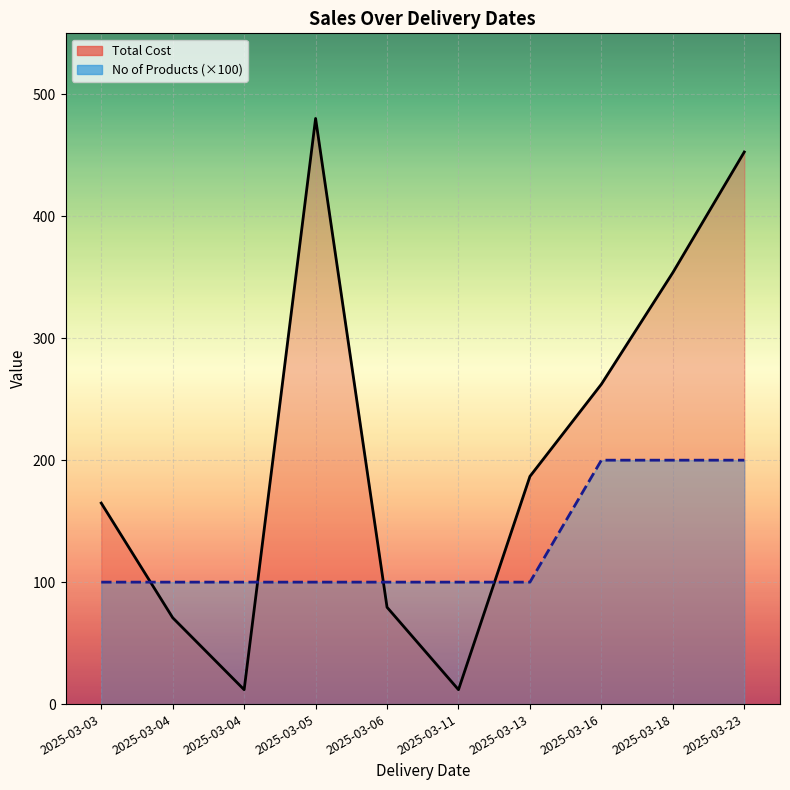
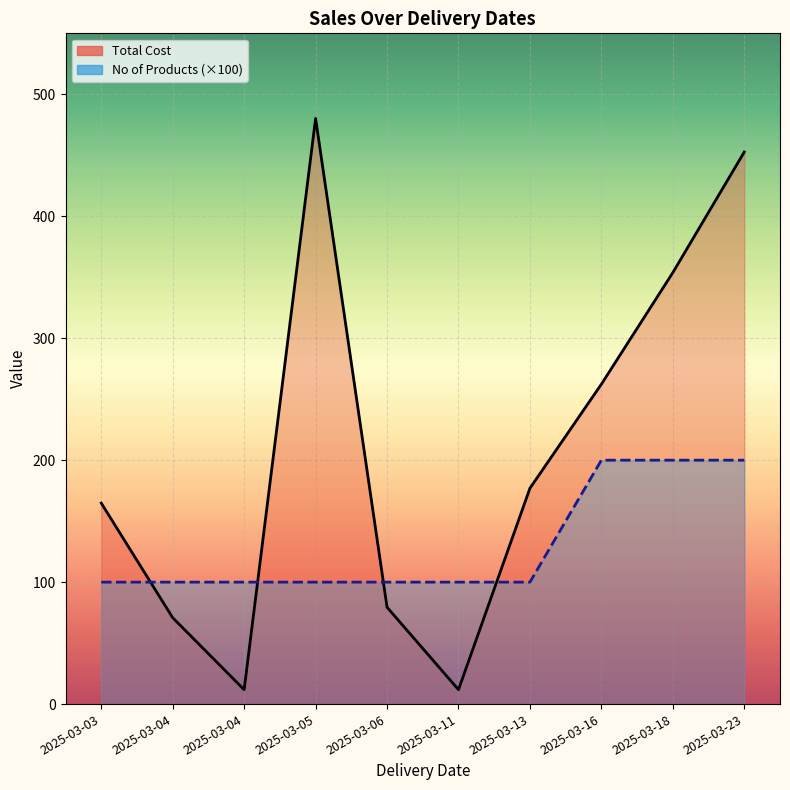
Total Cost, 2025-03-13: 187 -> 177
